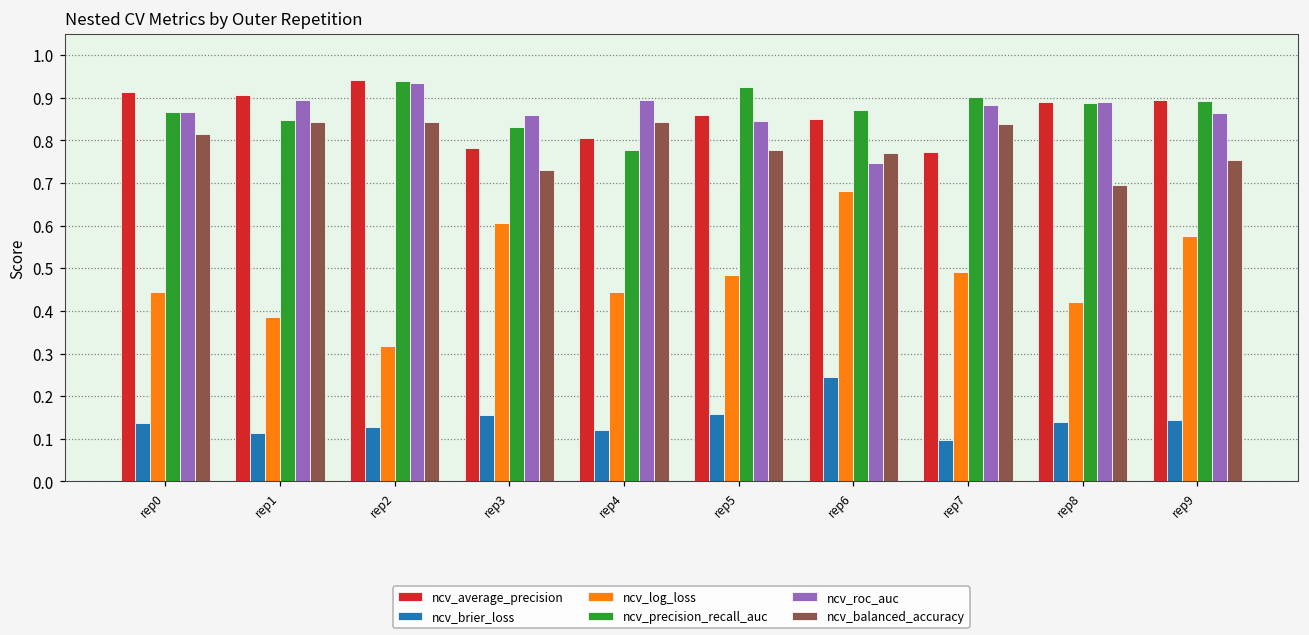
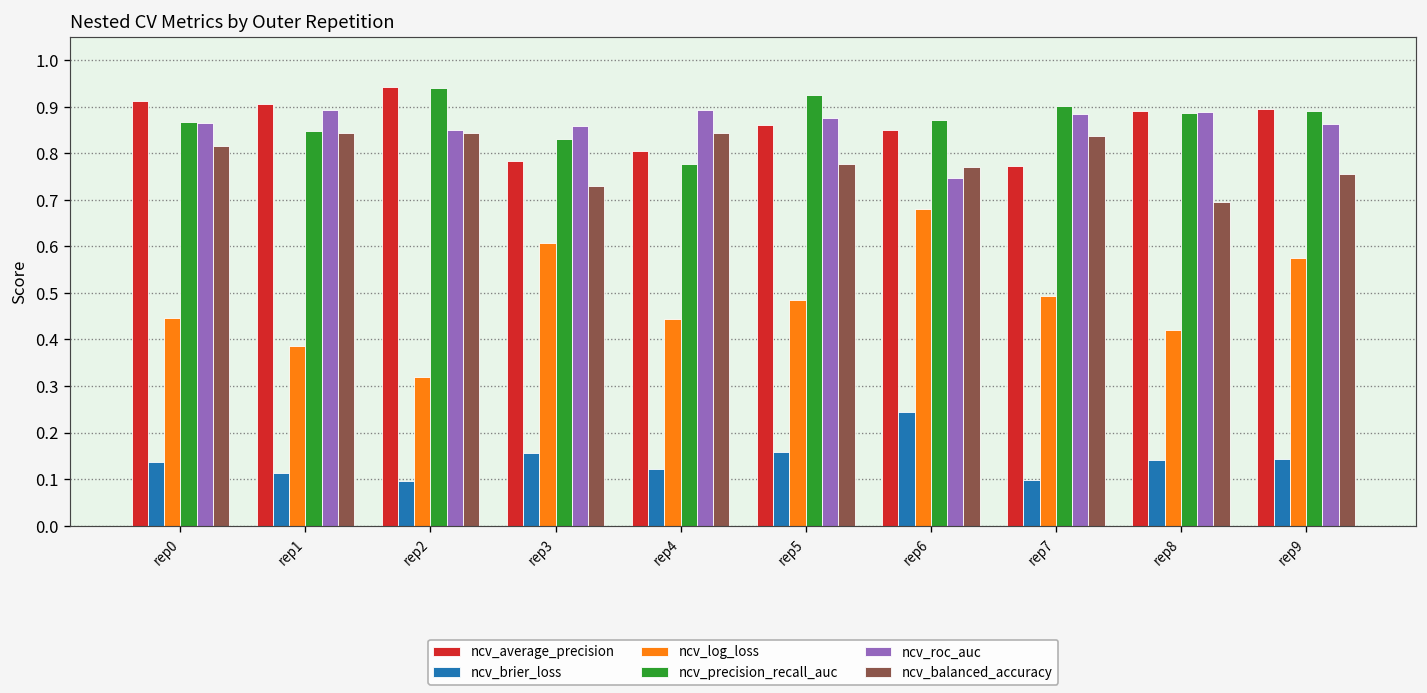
ncv_brier_loss, rep2: 0.13 -> 0.10
ncv_roc_auc, rep2: 0.93 -> 0.85
ncv_roc_auc, rep5: 0.85 -> 0.88
